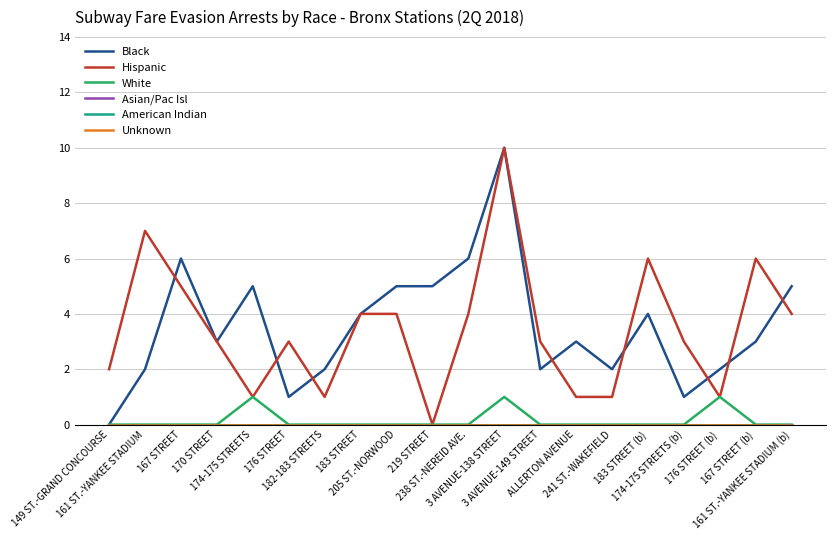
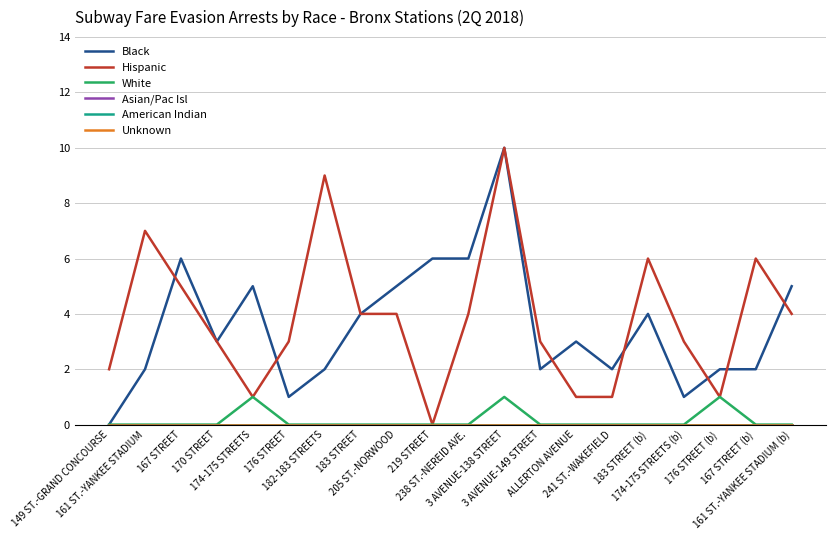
Hispanic, 182-183 STREETS: 1 -> 9
Black, 219 STREET: 5 -> 6
Black, 167 STREET (b): 3 -> 2
